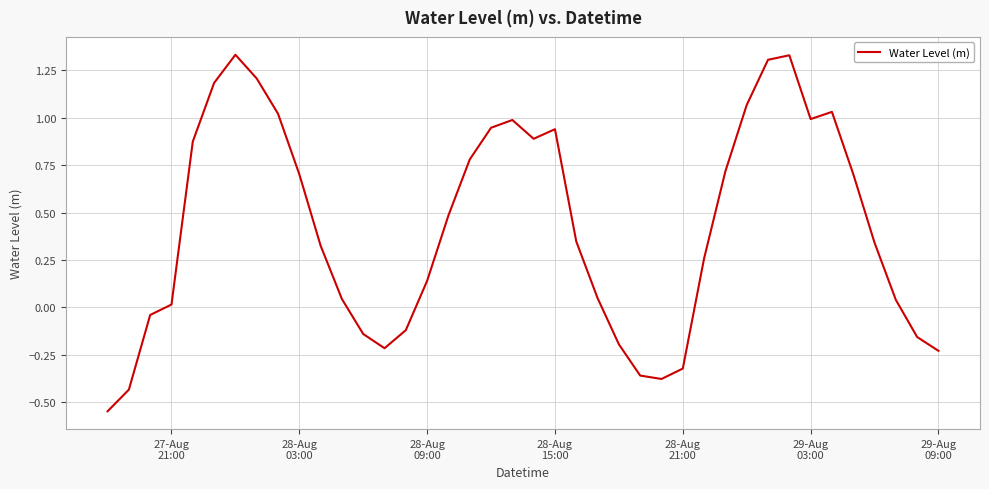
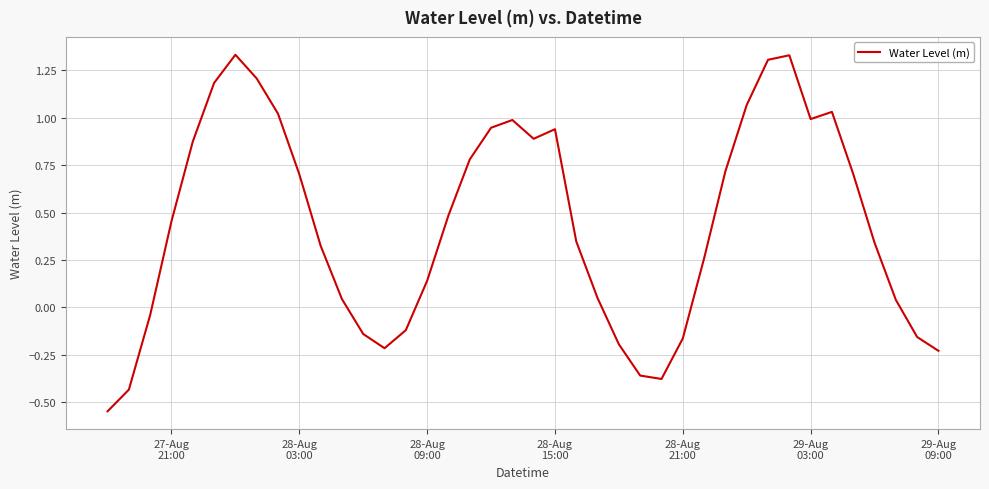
27-Aug 21:00: 0.02 -> 0.45
28-Aug 21:00: -0.32 -> -0.16
